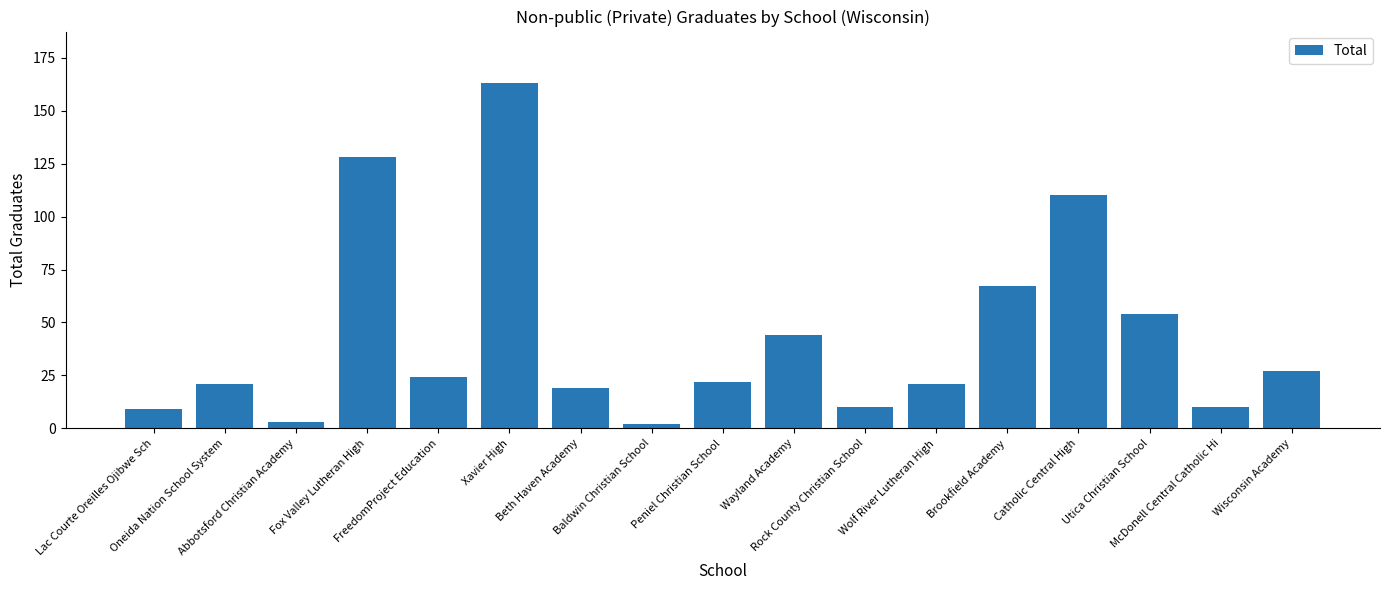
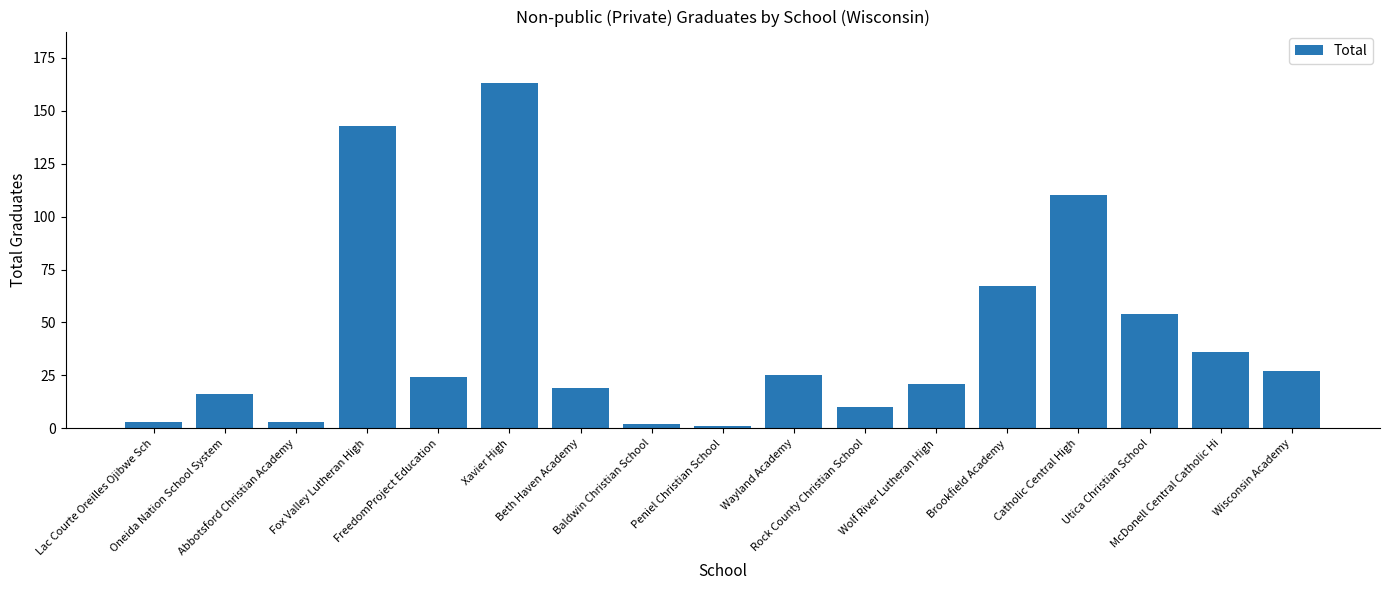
Lac Courte Oreilles Ojibwe Sch: 9 -> 3
Oneida Nation School System: 21 -> 16
Fox Valley Lutheran High: 128 -> 143
Peniel Christian School: 22 -> 1
Wayland Academy: 44 -> 25
McDonell Central Catholic Hi: 10 -> 36
